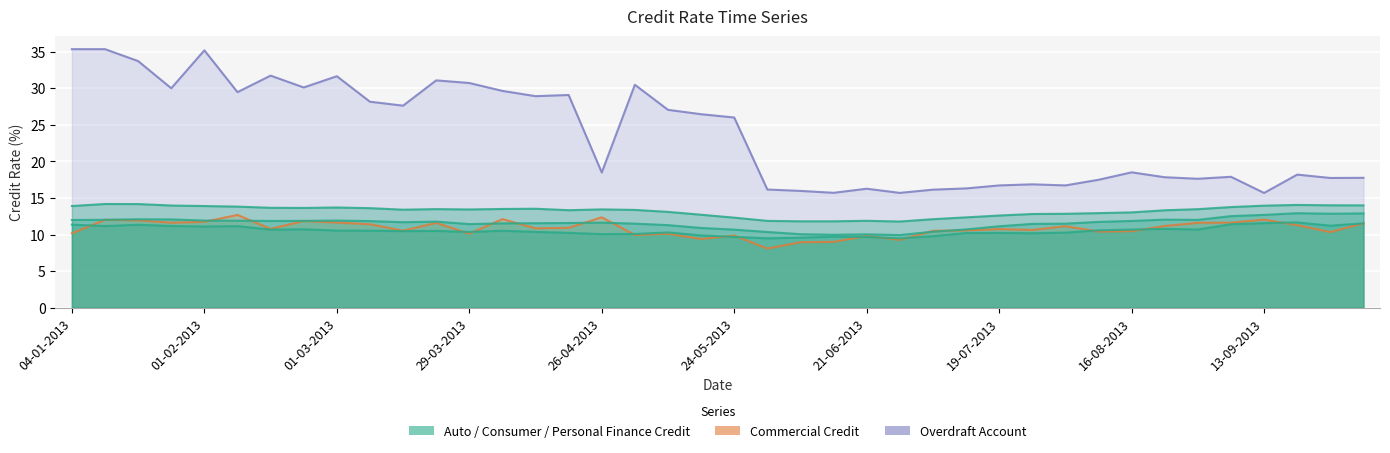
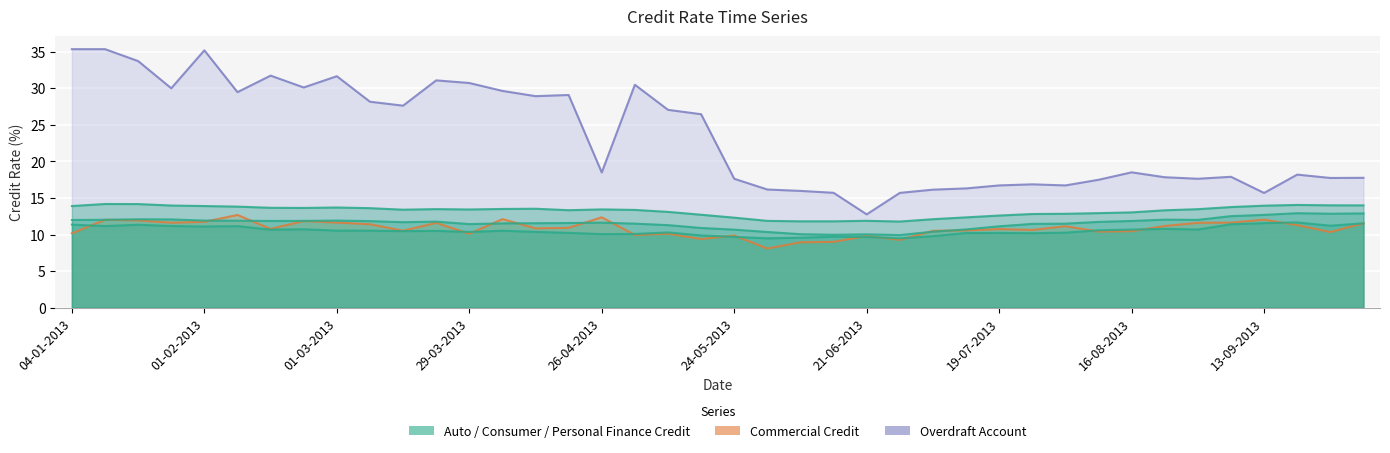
Overdraft Account, 24-05-2013: 26 -> 18
Overdraft Account, 21-06-2013: 16 -> 13
